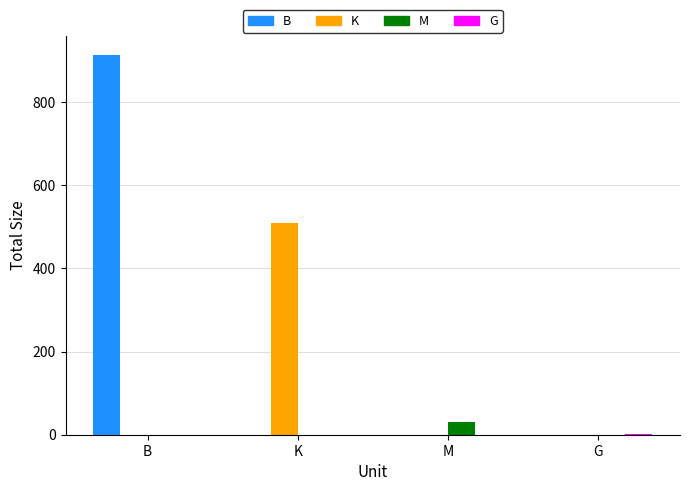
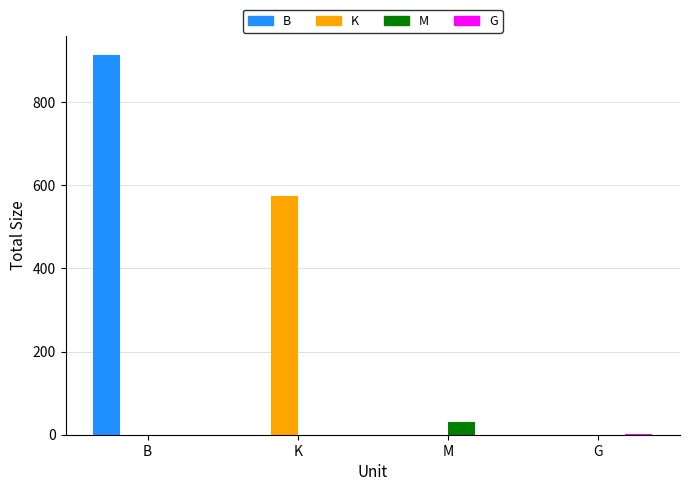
K, K: 510 -> 570
